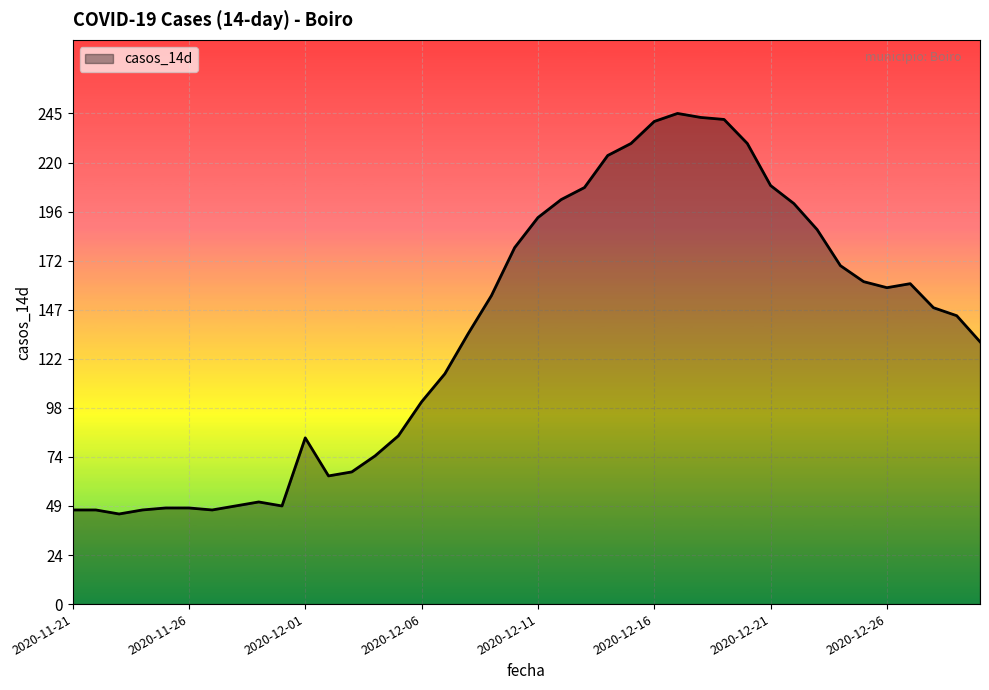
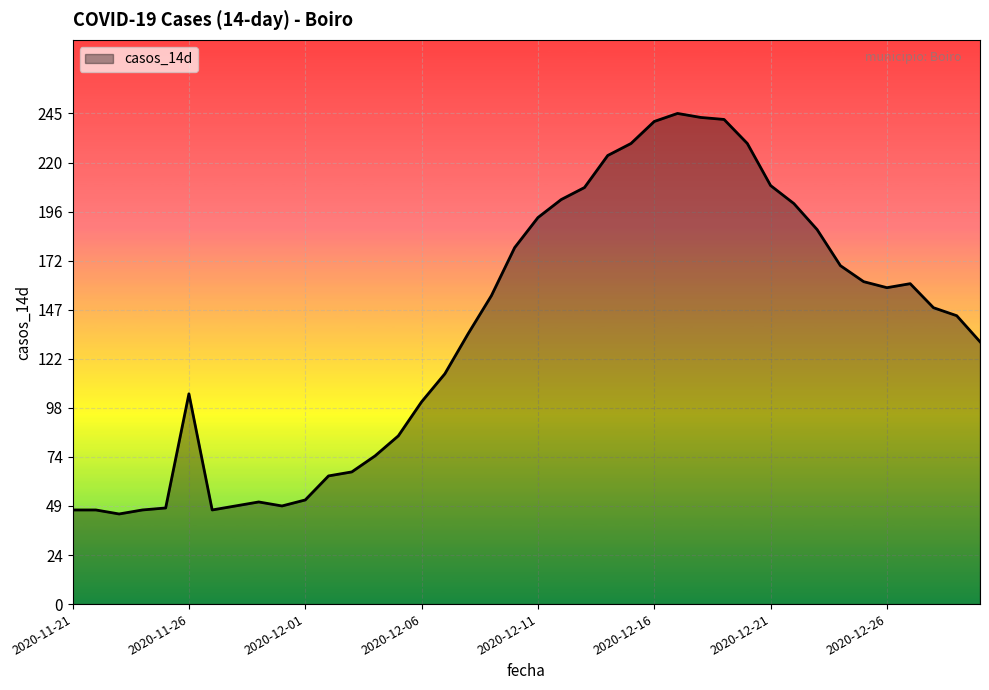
2020-11-26: 48 -> 105
2020-12-01: 83 -> 52
